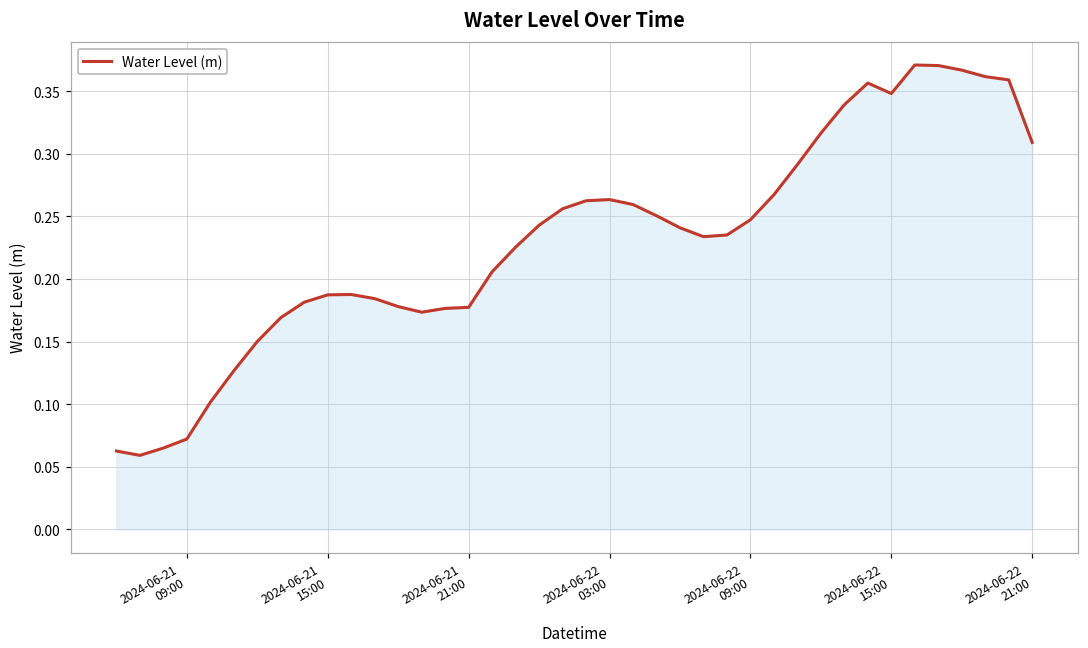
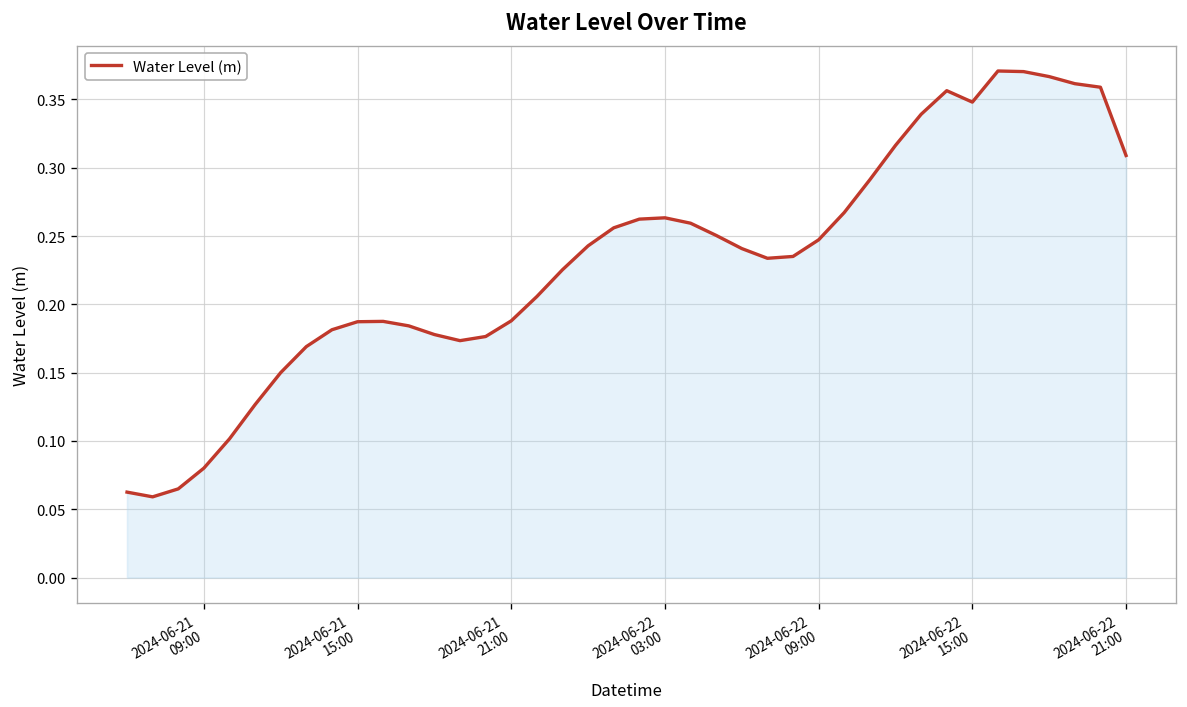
2024-06-21 09:00: 0.072 -> 0.080
2024-06-21 21:00: 0.177 -> 0.188
